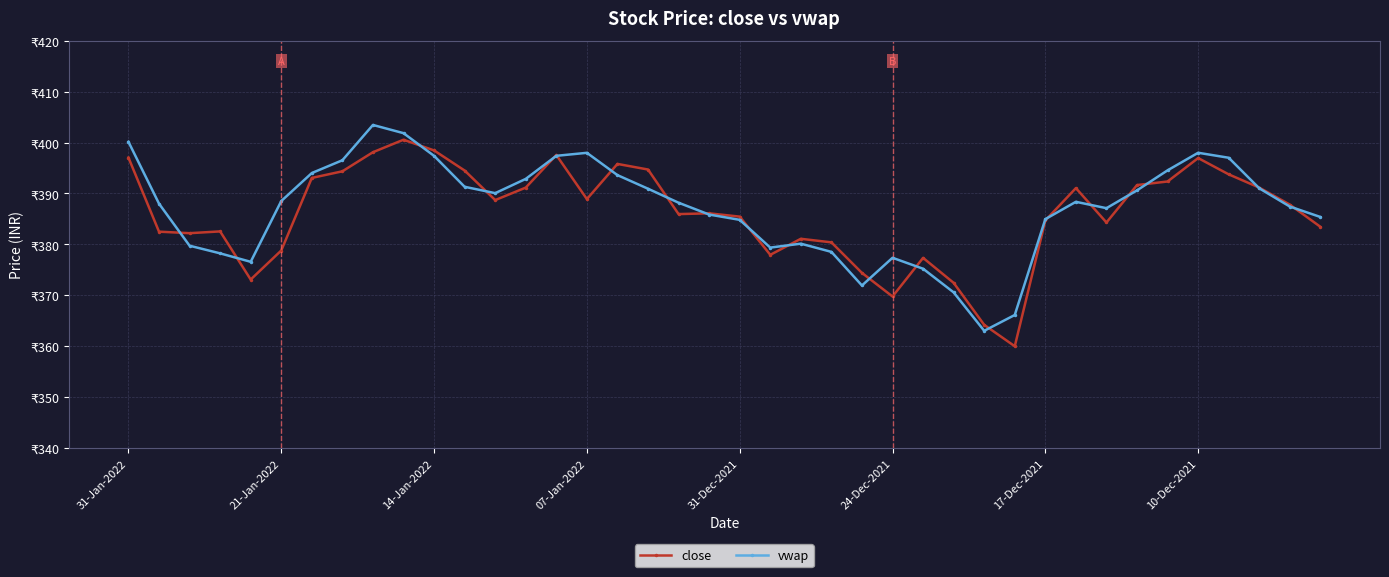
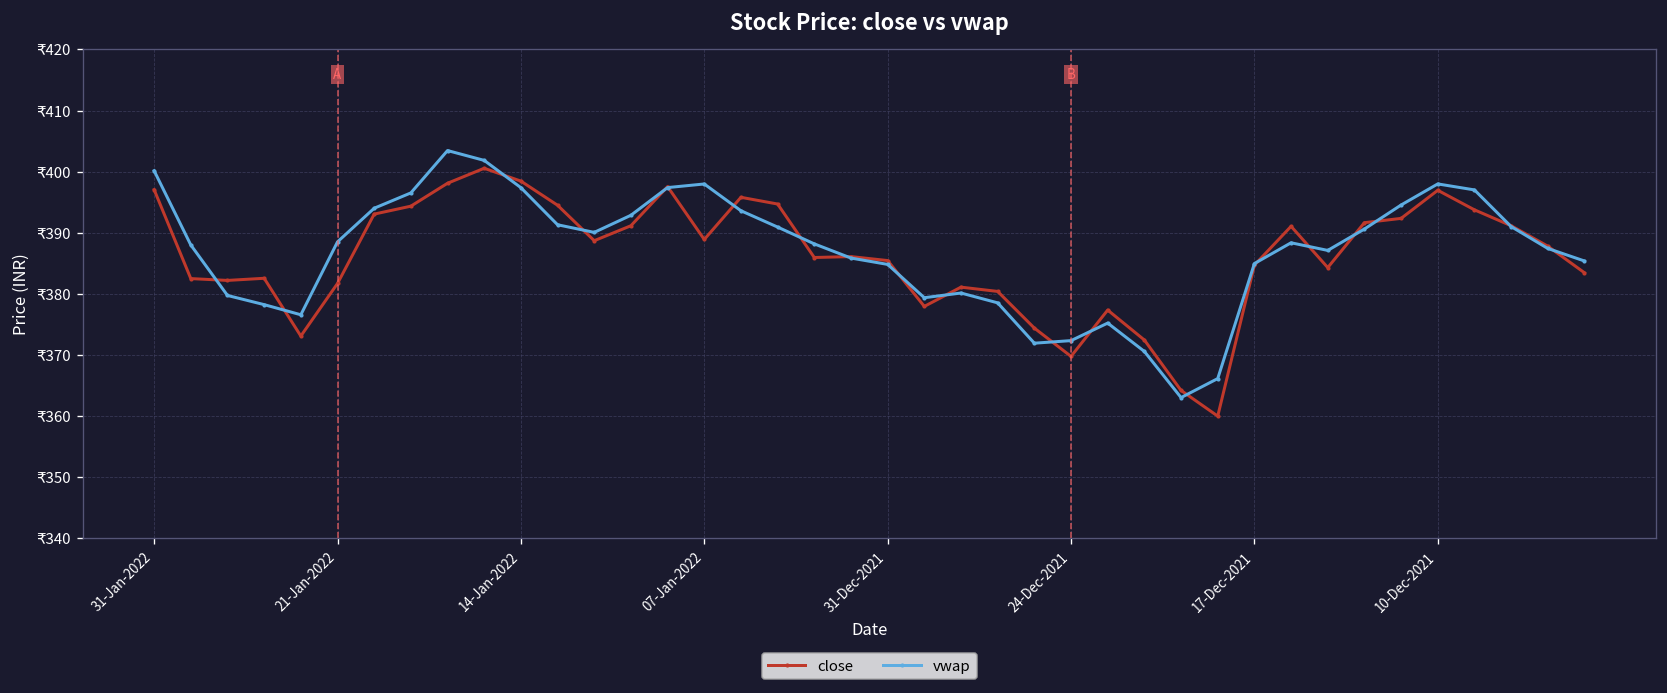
close, 21-Jan-2022: ₹379 -> ₹382
vwap, 24-Dec-2021: ₹377 -> ₹372
